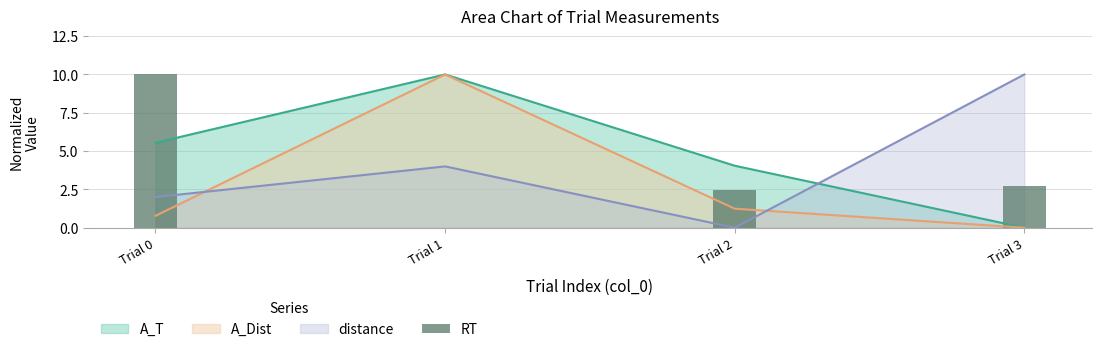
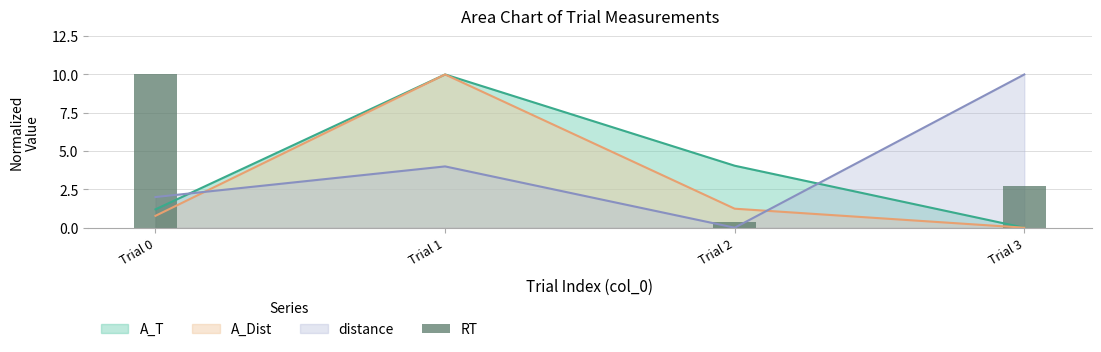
A_T, Trial 0: 5.5 -> 1.2
RT, Trial 2: 2.4 -> 0.4
